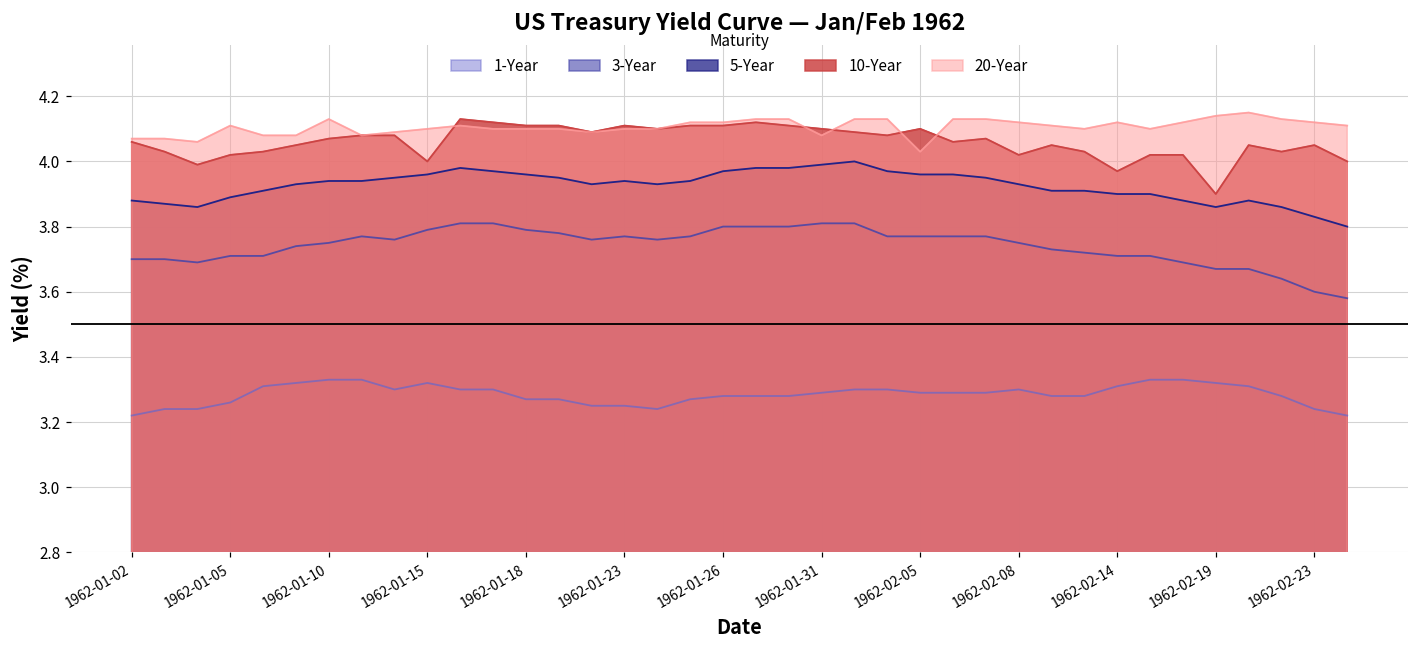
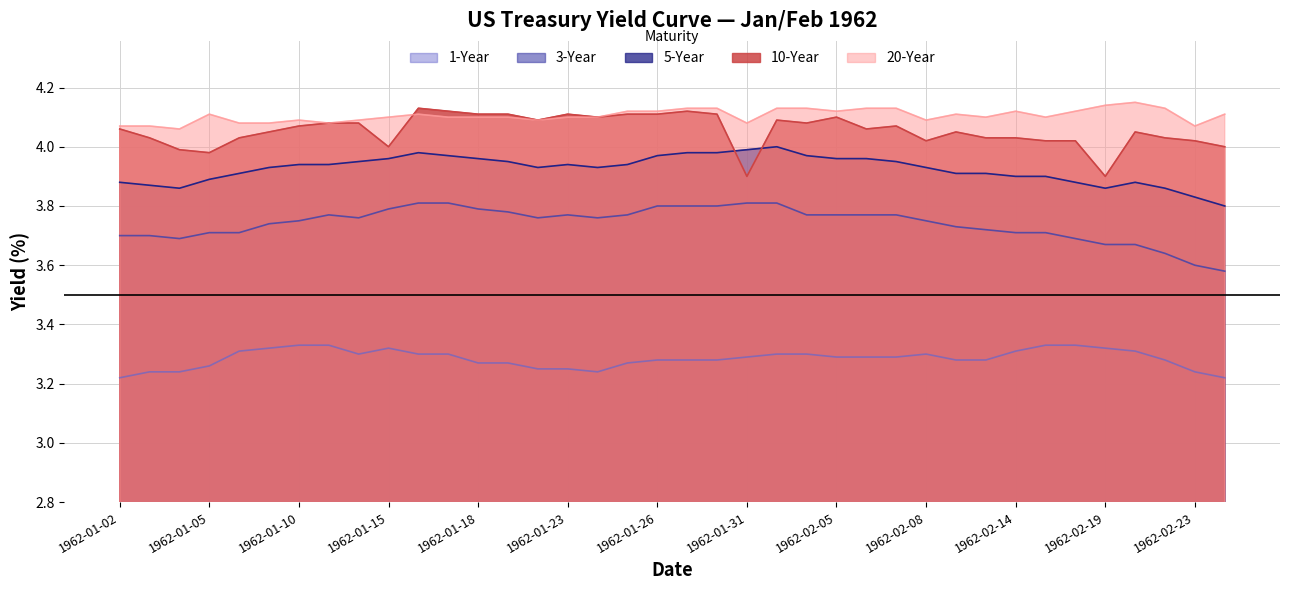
10-Year, 1962-01-05: 4.02 -> 3.98
20-Year, 1962-01-10: 4.13 -> 4.09
10-Year, 1962-01-31: 4.1 -> 3.9
20-Year, 1962-02-05: 4.03 -> 4.12
20-Year, 1962-02-08: 4.12 -> 4.09
10-Year, 1962-02-14: 3.97 -> 4.03
10-Year, 1962-02-23: 4.05 -> 4.02
20-Year, 1962-02-23: 4.12 -> 4.07
